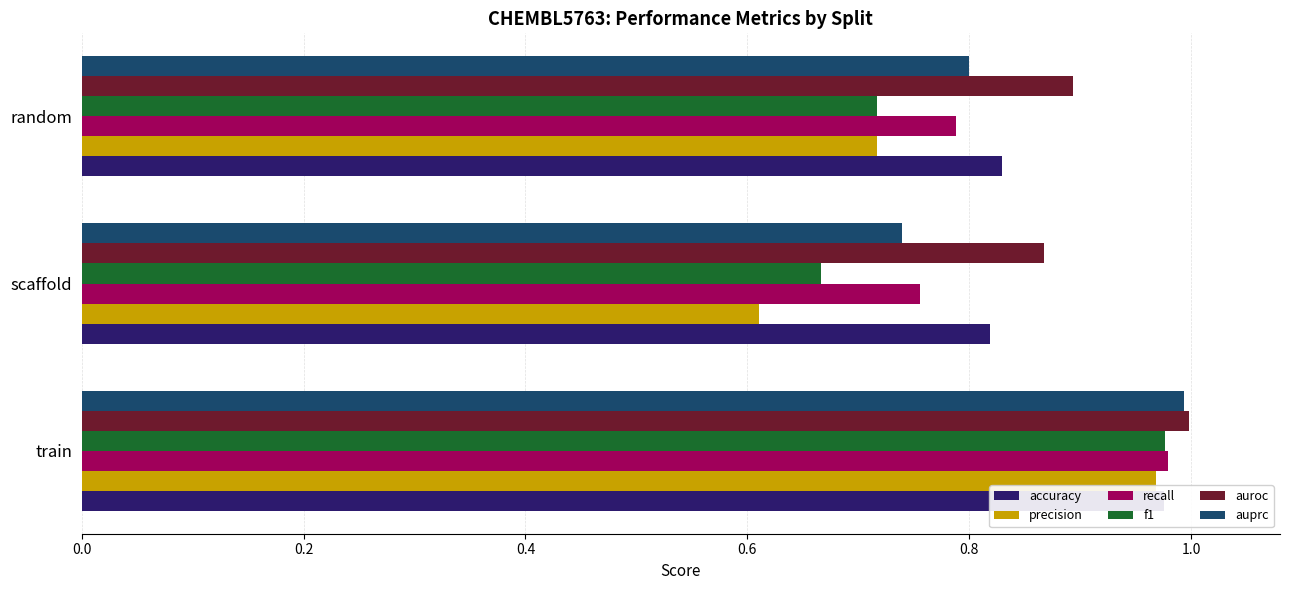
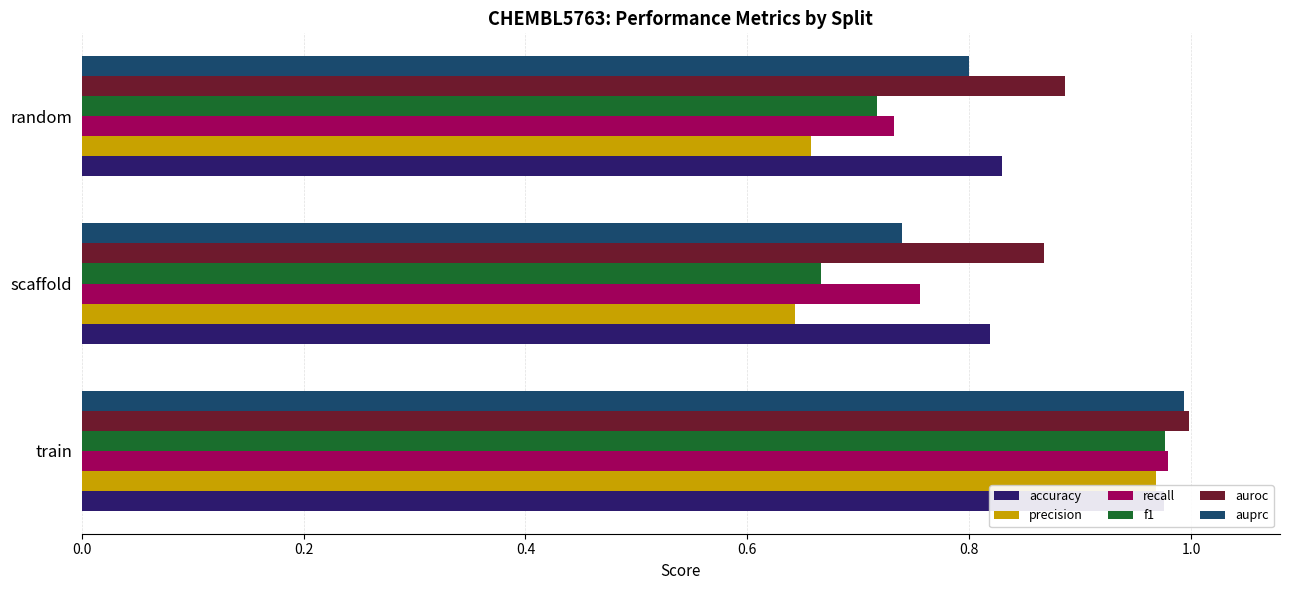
auroc, random: 0.893 -> 0.886
recall, random: 0.788 -> 0.732
precision, random: 0.717 -> 0.657
precision, scaffold: 0.610 -> 0.643
